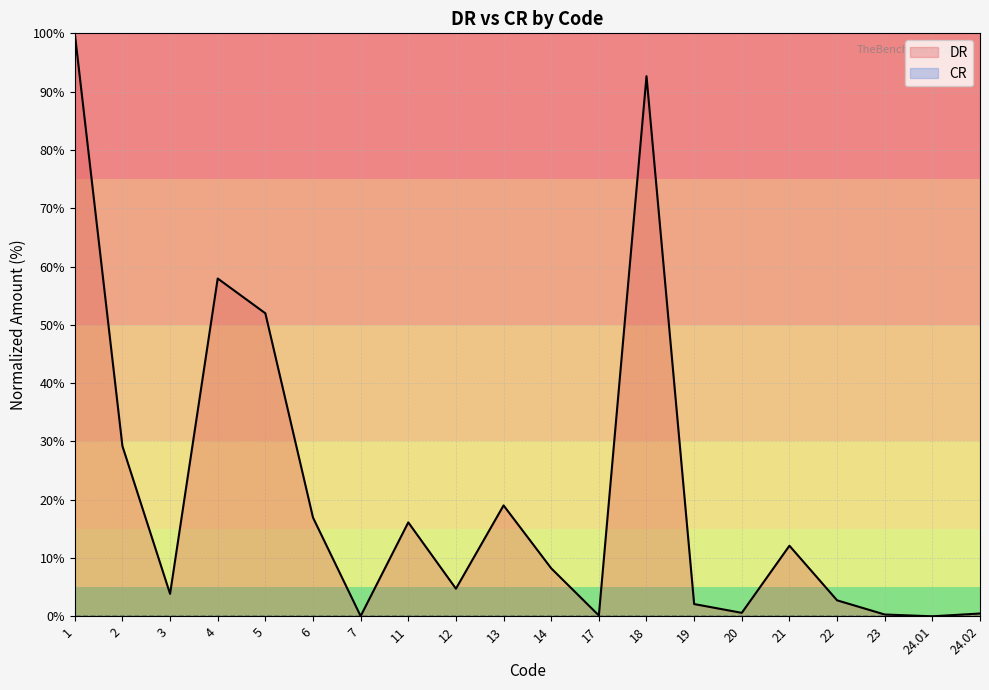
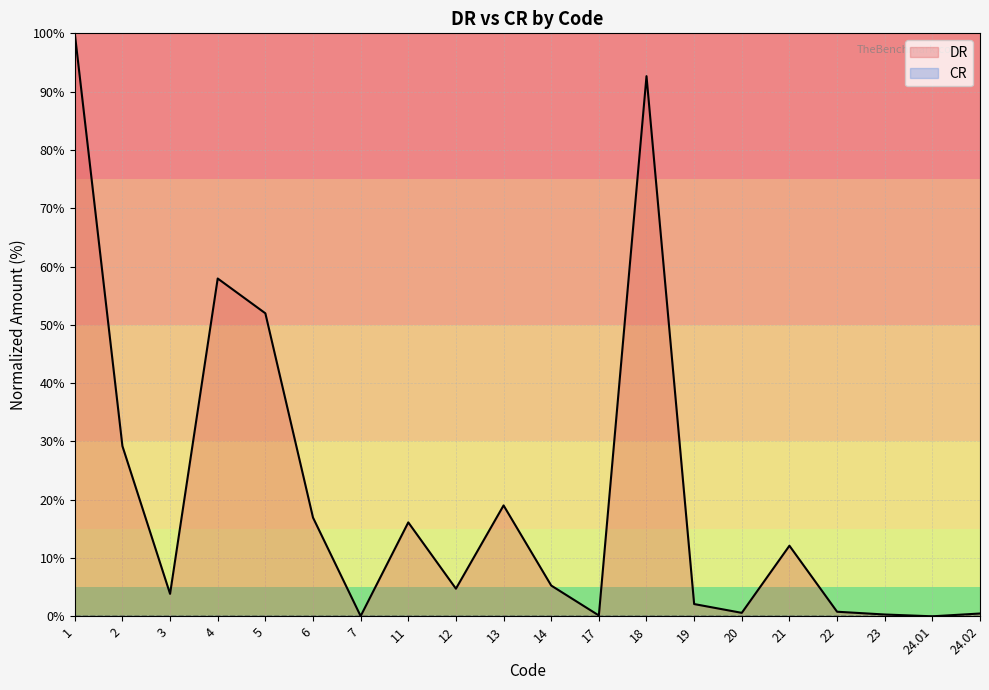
DR, 14: 8% -> 5%
DR, 22: 3% -> 1%
